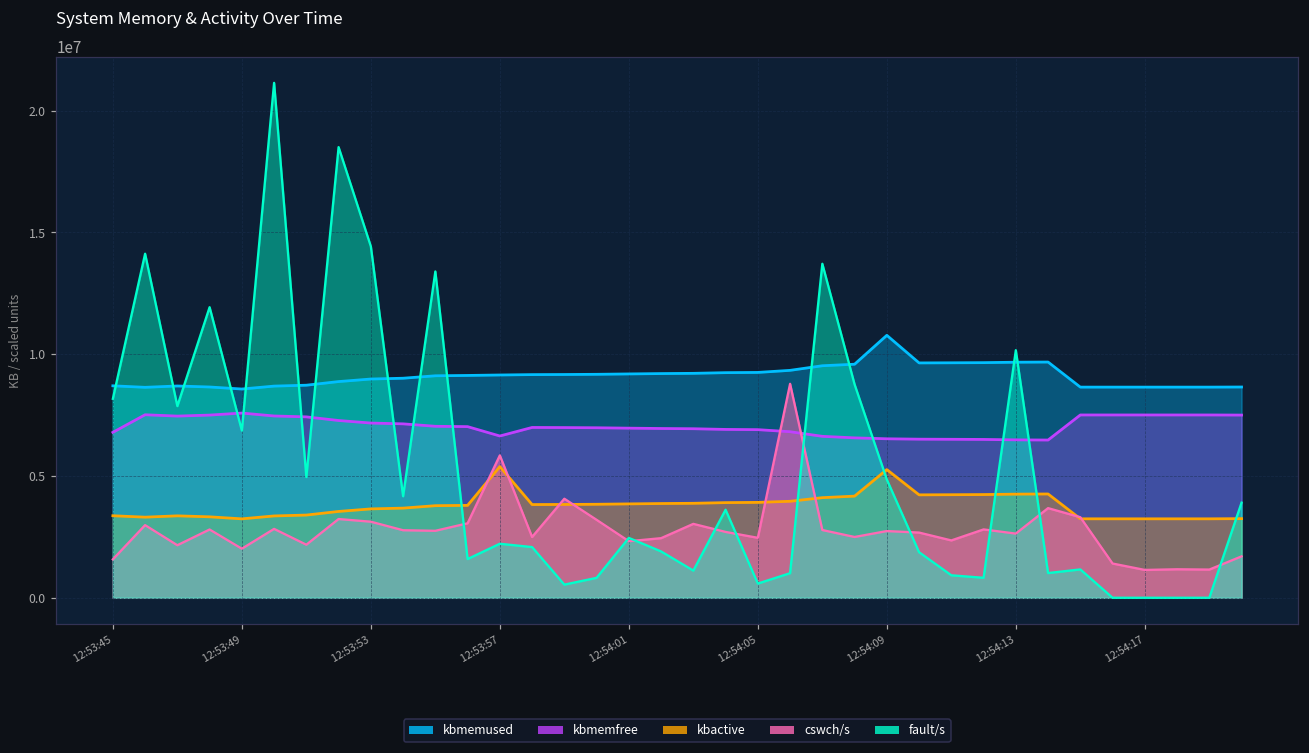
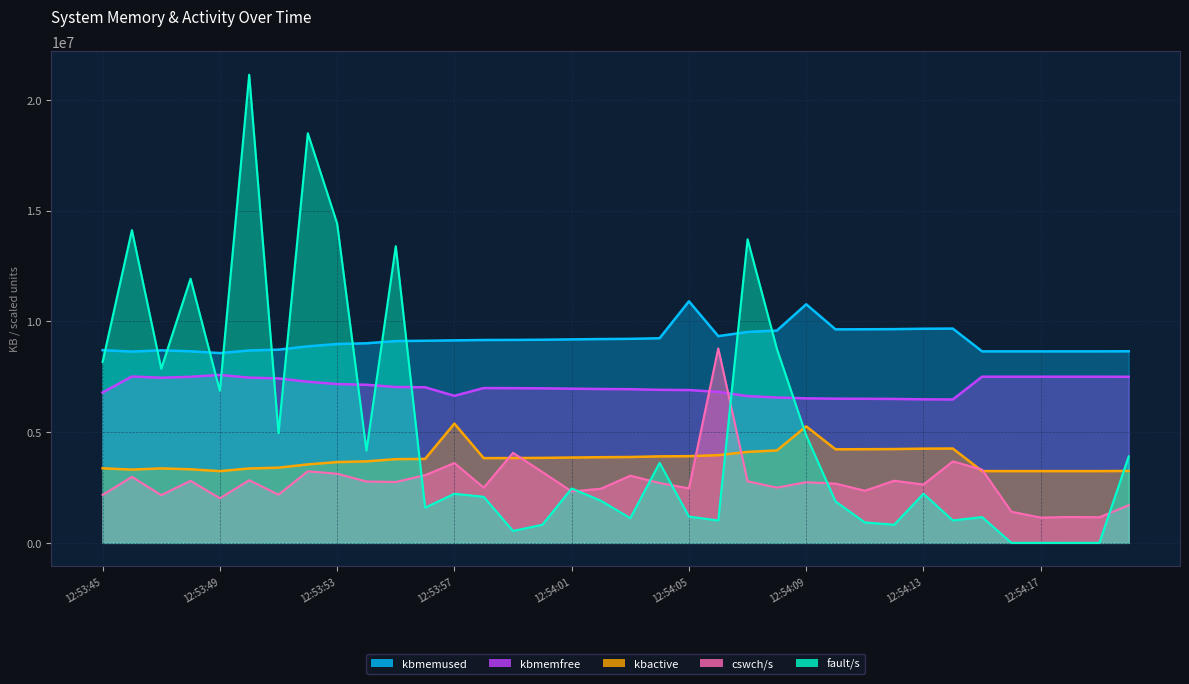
cswch/s, 12:53:45: 1600000 -> 2200000
cswch/s, 12:53:57: 5800000 -> 3600000
kbmemused, 12:54:05: 9300000 -> 10900000
fault/s, 12:54:05: 600000 -> 1200000
fault/s, 12:54:13: 10200000 -> 2200000
